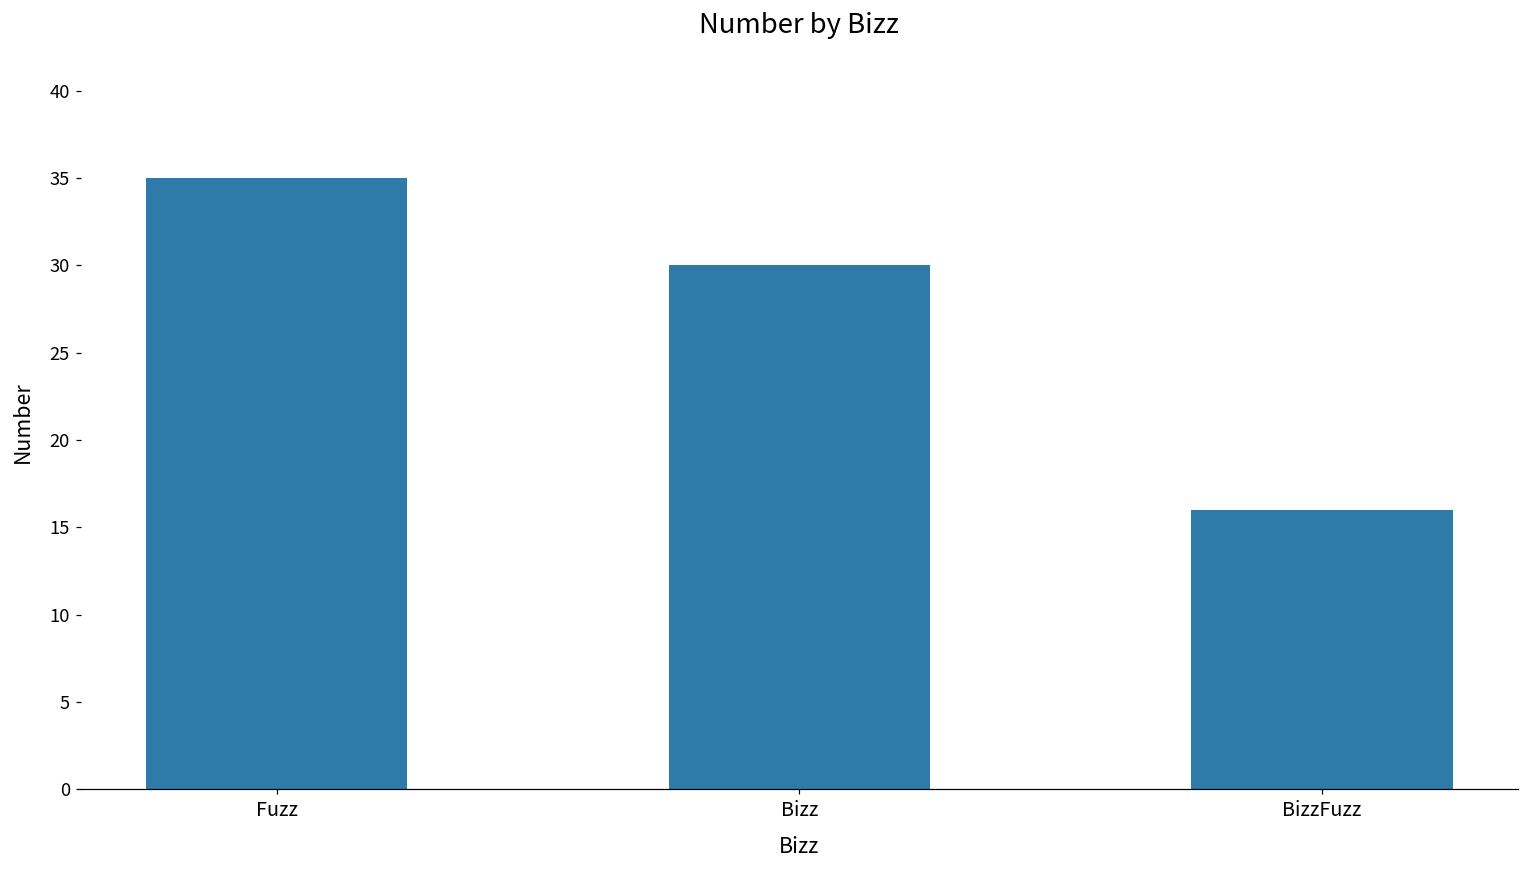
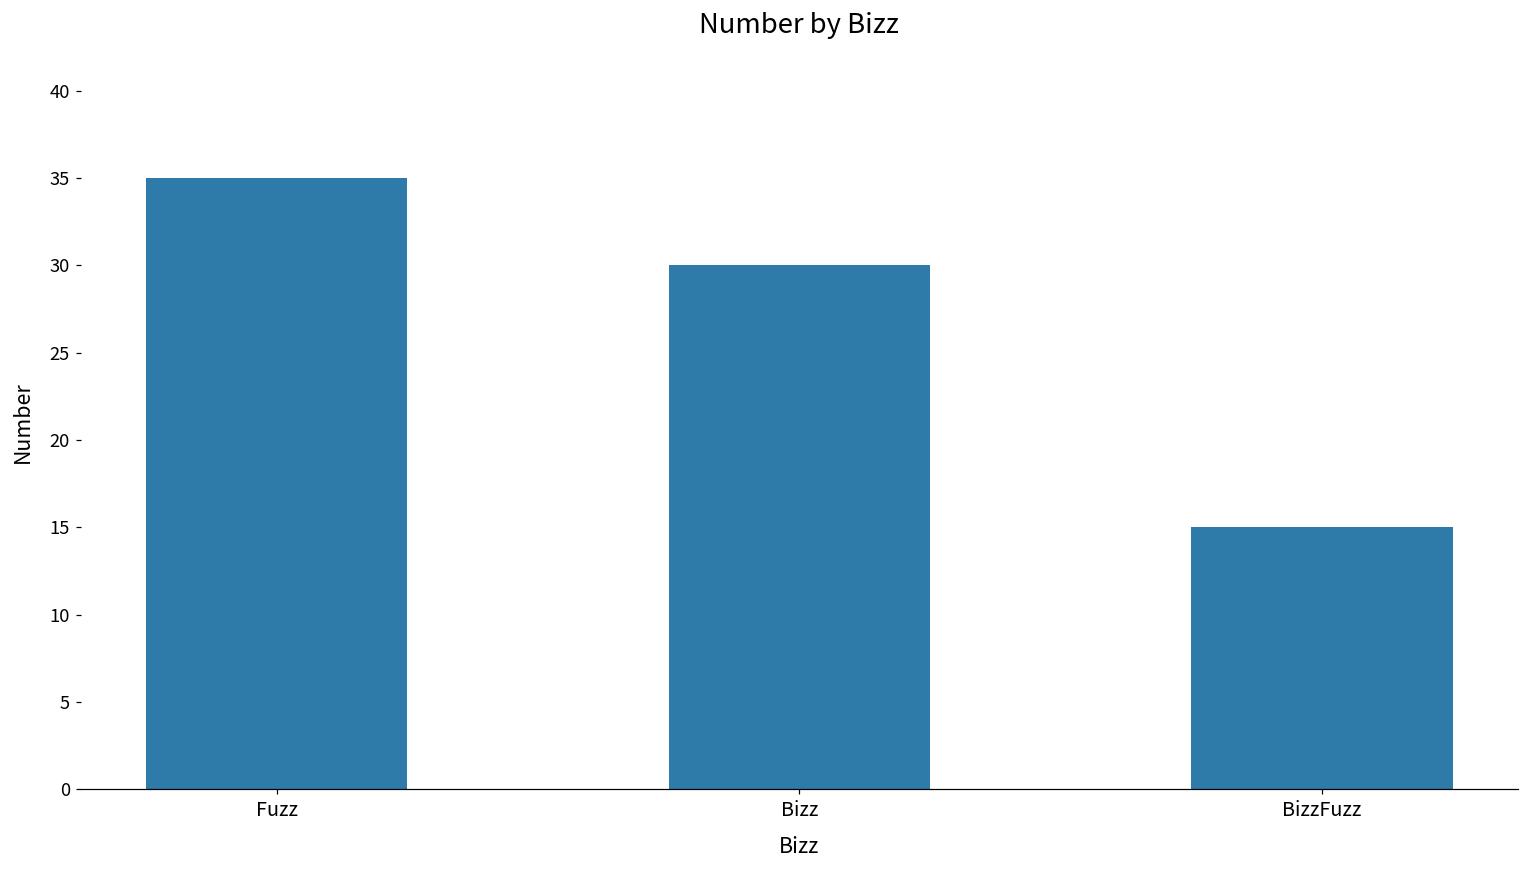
BizzFuzz: 16 -> 15
